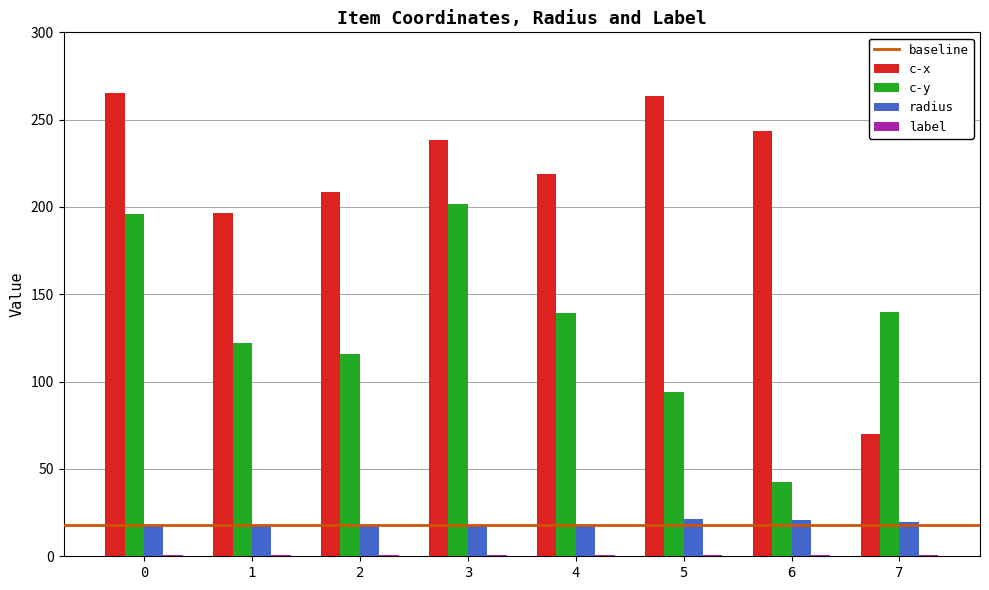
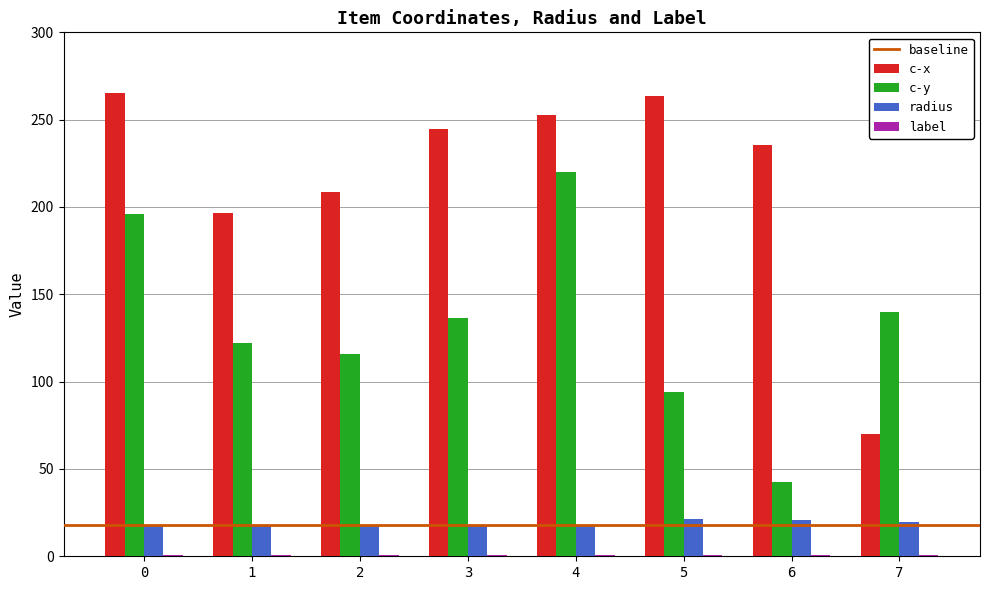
c-x, 3: 238 -> 245
c-y, 3: 202 -> 136
c-x, 4: 219 -> 253
c-y, 4: 139 -> 220
c-x, 6: 244 -> 235
